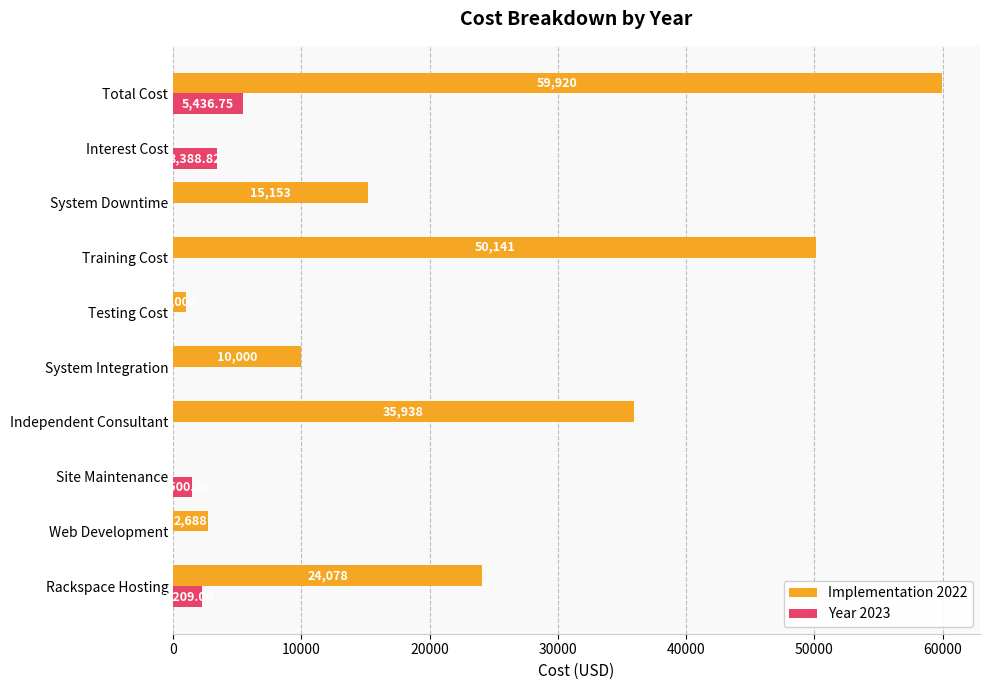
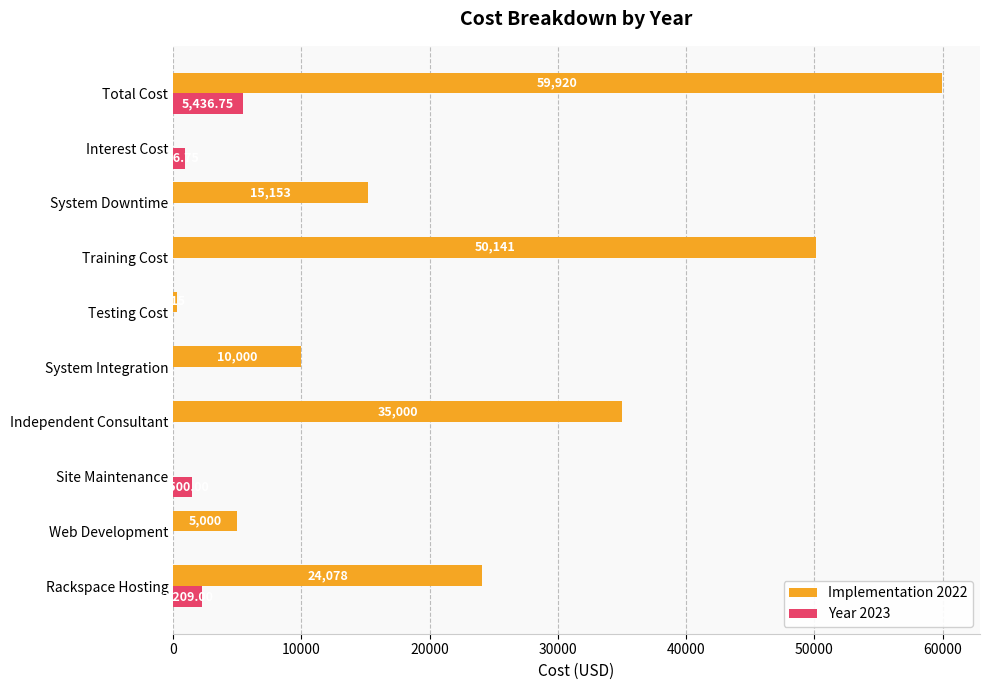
Year 2023, Interest Cost: 3400 -> 900
Implementation 2022, Testing Cost: 1000 -> 300
Implementation 2022, Independent Consultant: 35,938 -> 35,000
Implementation 2022, Web Development: 2,688 -> 5,000
